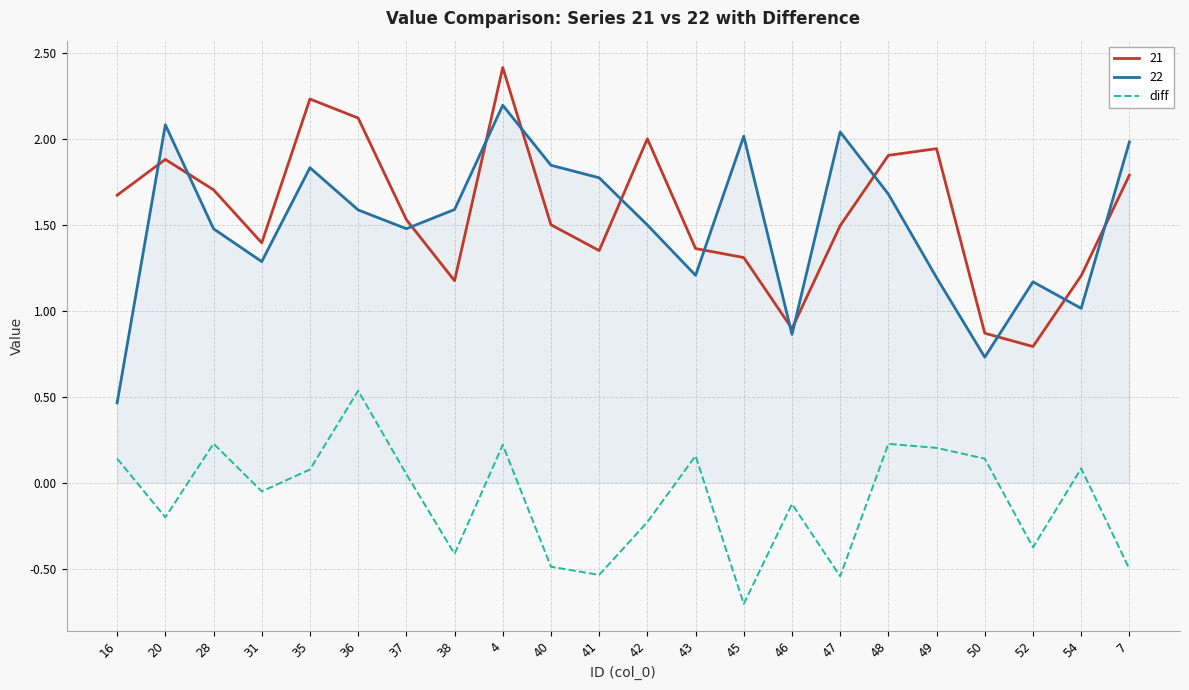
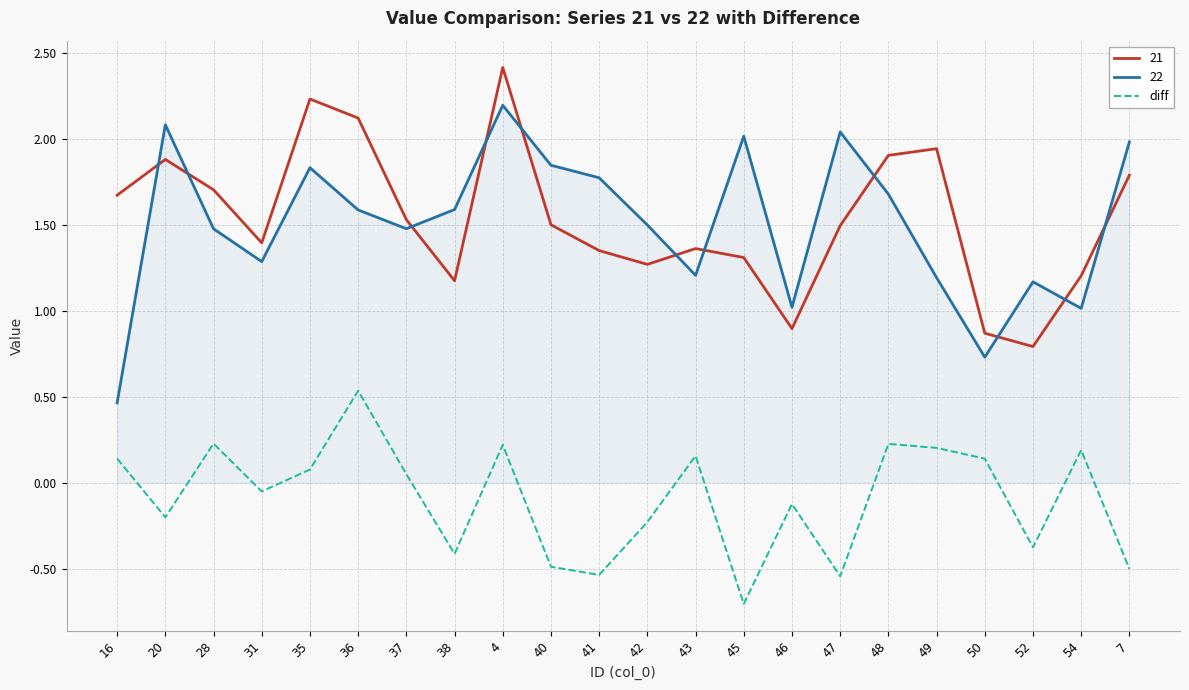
21, 42: 2.00 -> 1.27
22, 46: 0.86 -> 1.02
diff, 54: 0.08 -> 0.19
